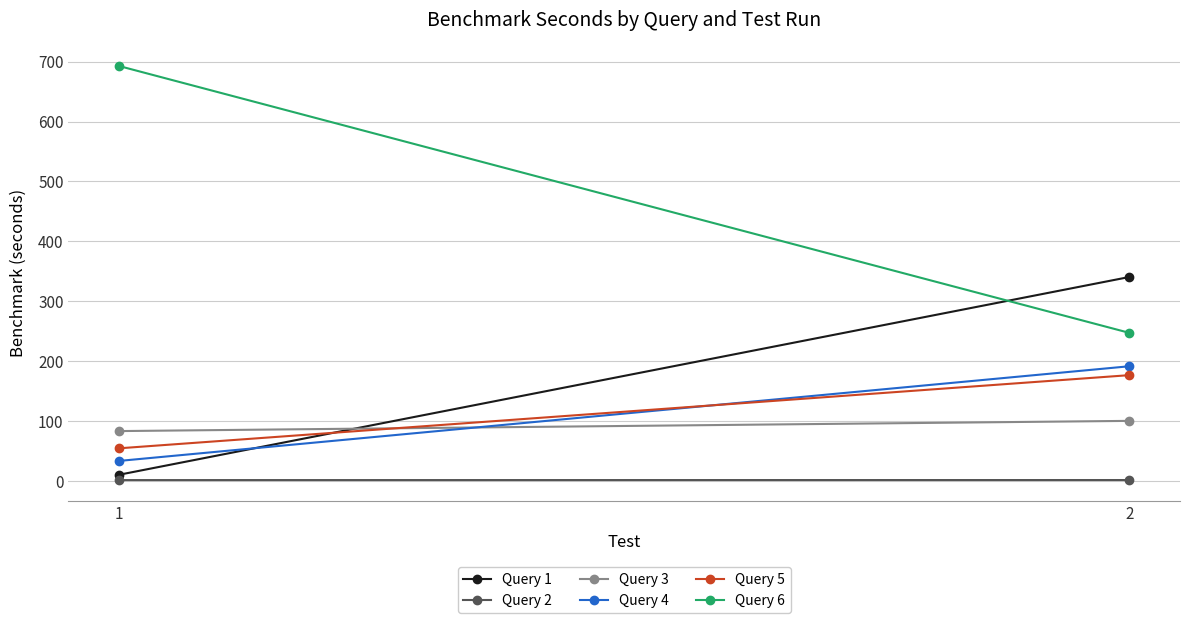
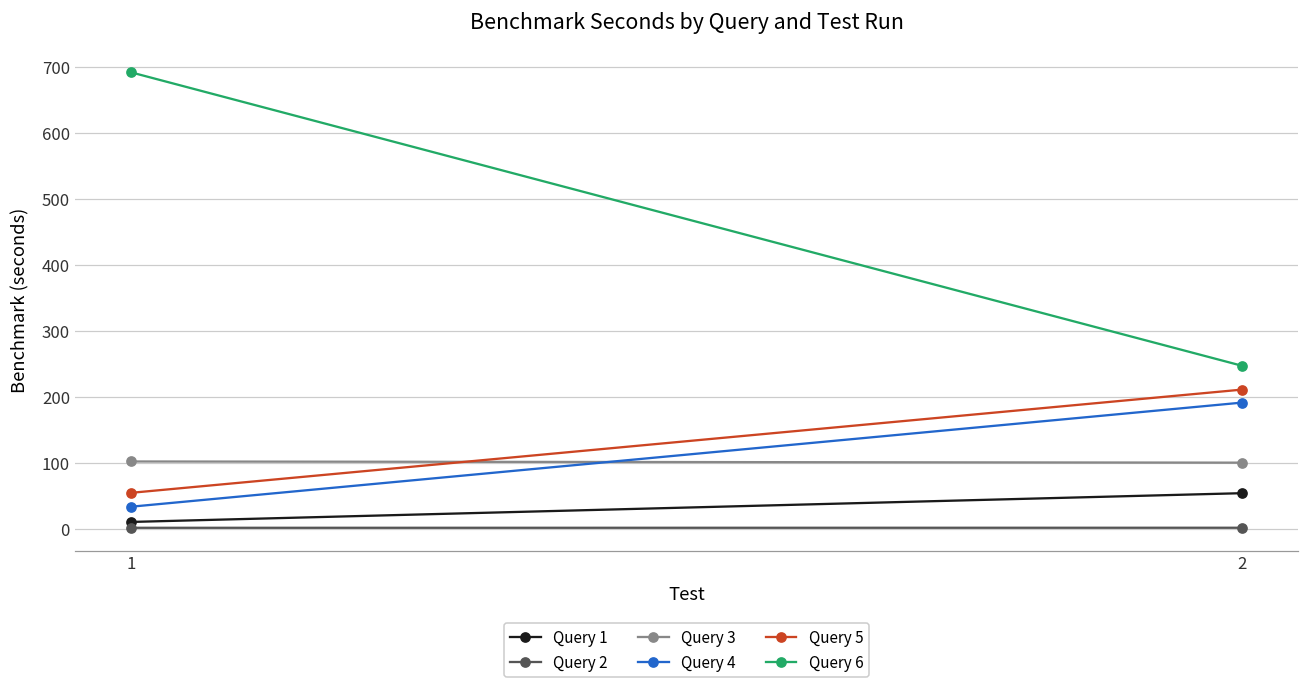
Query 3, 1: 80 -> 100
Query 1, 2: 340 -> 50
Query 5, 2: 180 -> 210
